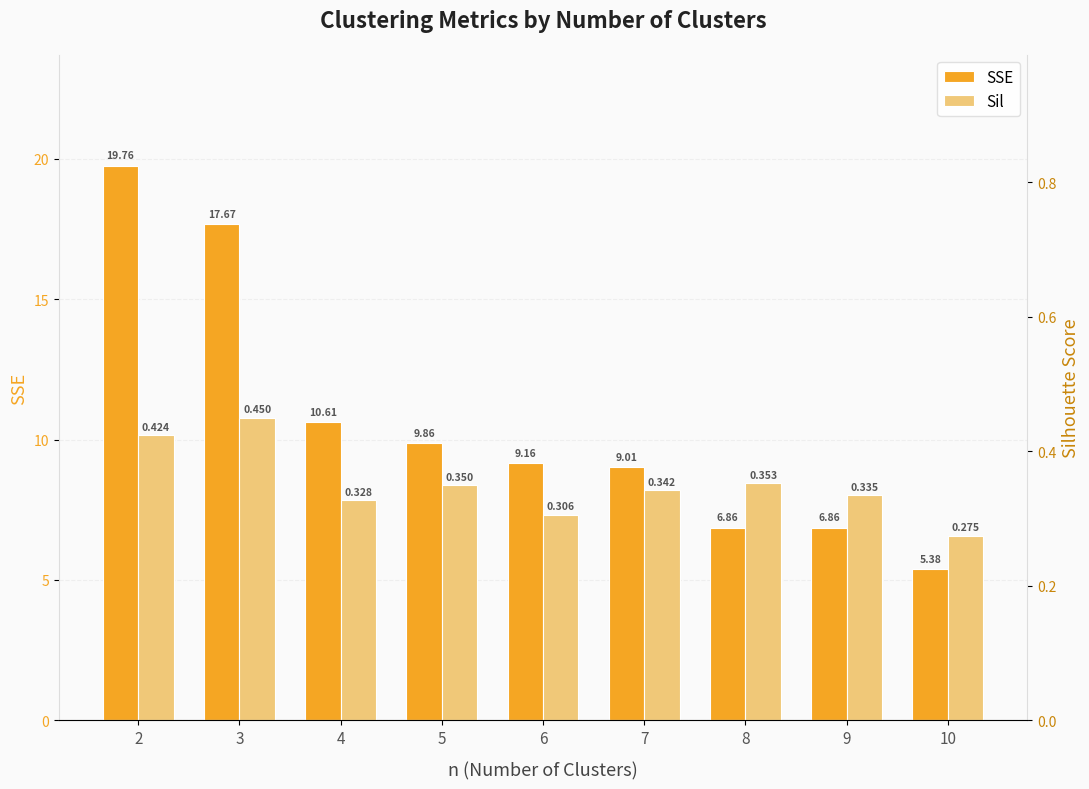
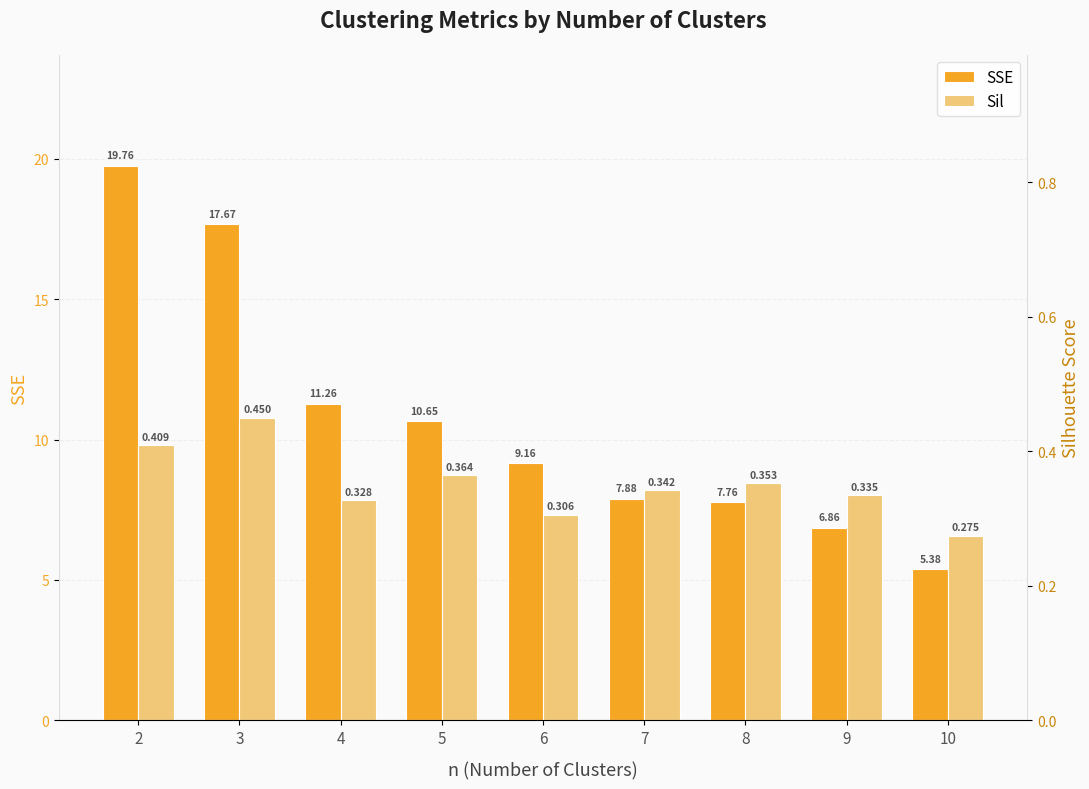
SSE, 4: 10.61 -> 11.26
SSE, 5: 9.86 -> 10.65
SSE, 7: 9.01 -> 7.88
SSE, 8: 6.86 -> 7.76
Sil, 2: 0.424 -> 0.409
Sil, 5: 0.350 -> 0.364
